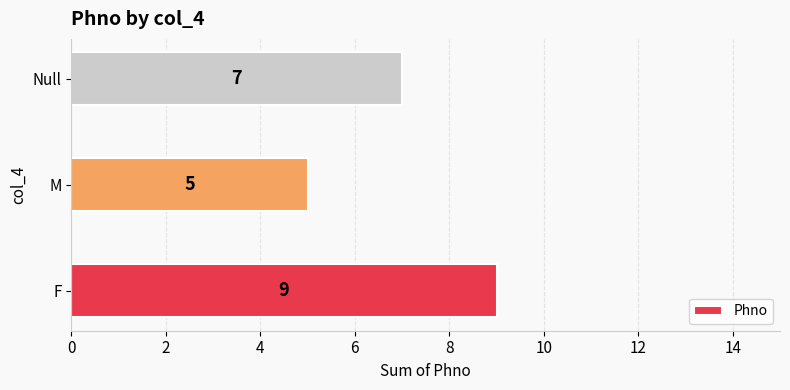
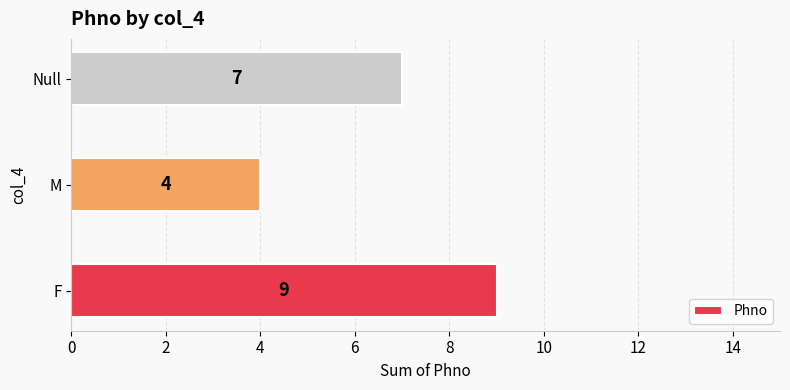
M: 5 -> 4
